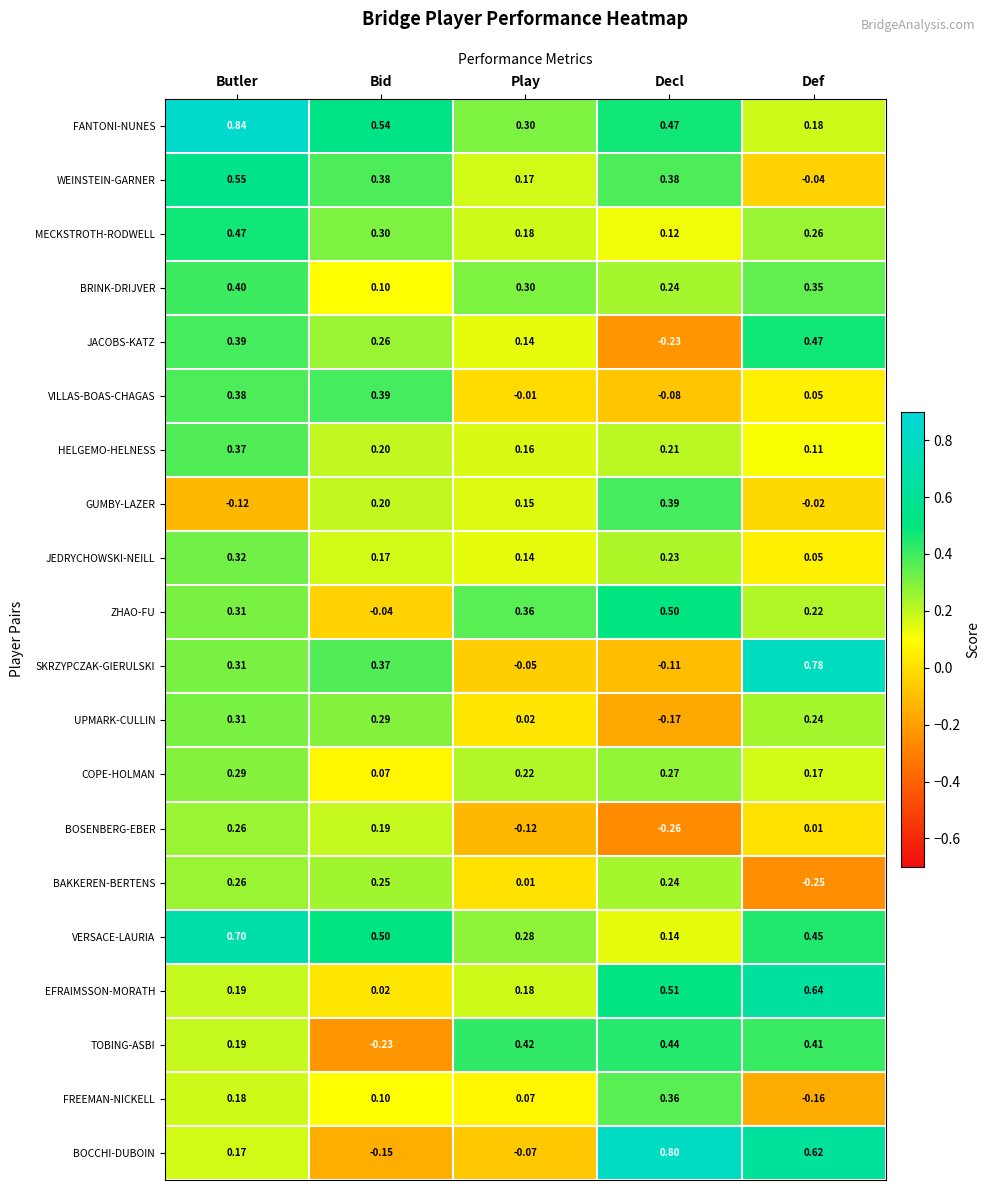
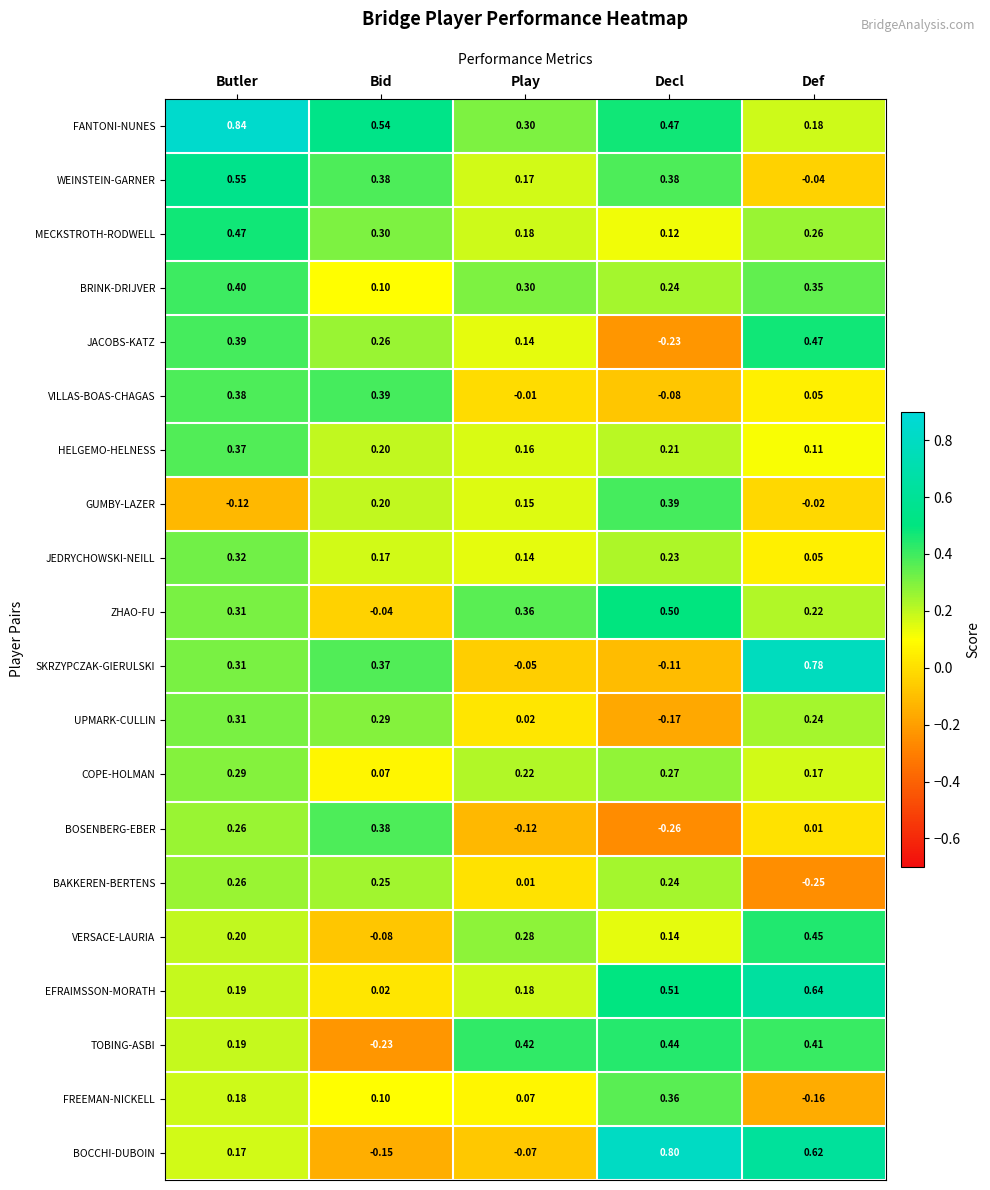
BOSENBERG-EBER, Bid: 0.19 -> 0.38
VERSACE-LAURIA, Butler: 0.70 -> 0.20
VERSACE-LAURIA, Bid: 0.50 -> -0.08
